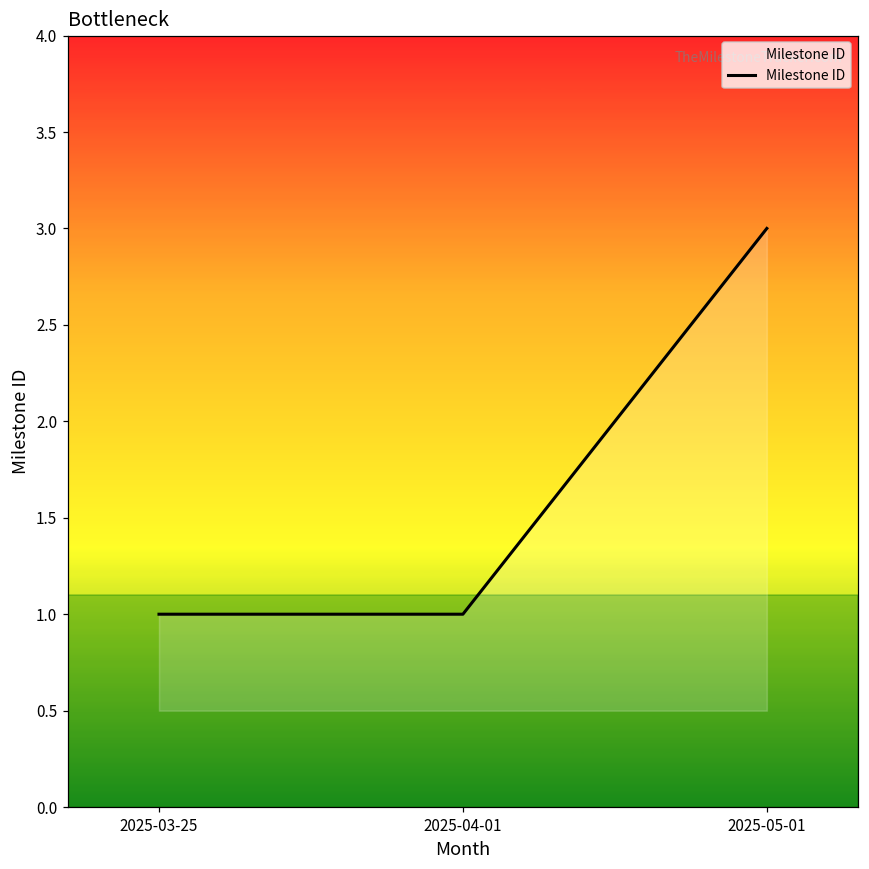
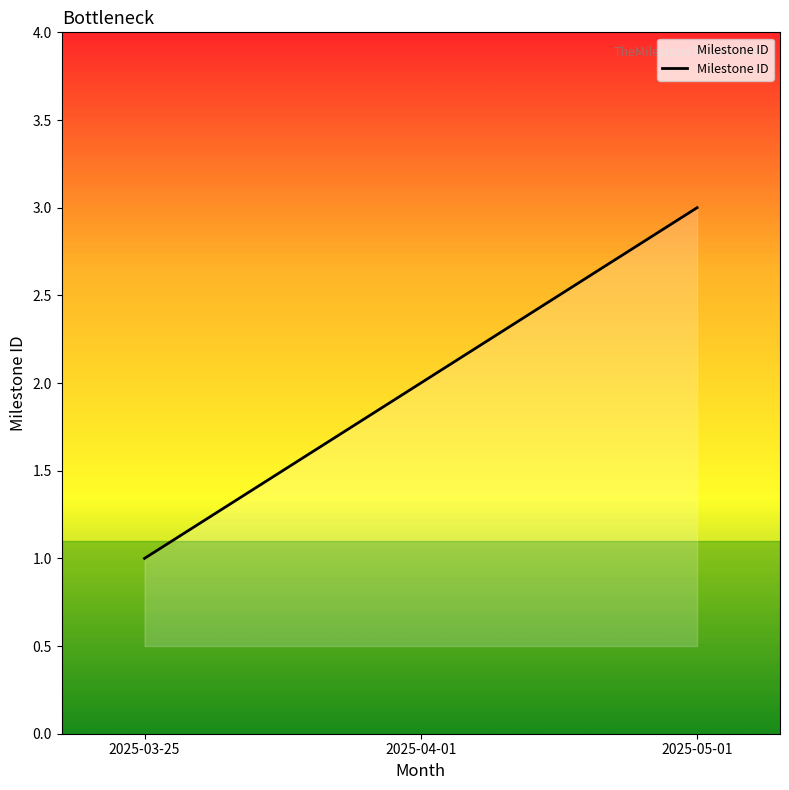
2025-04-01: 1 -> 2
